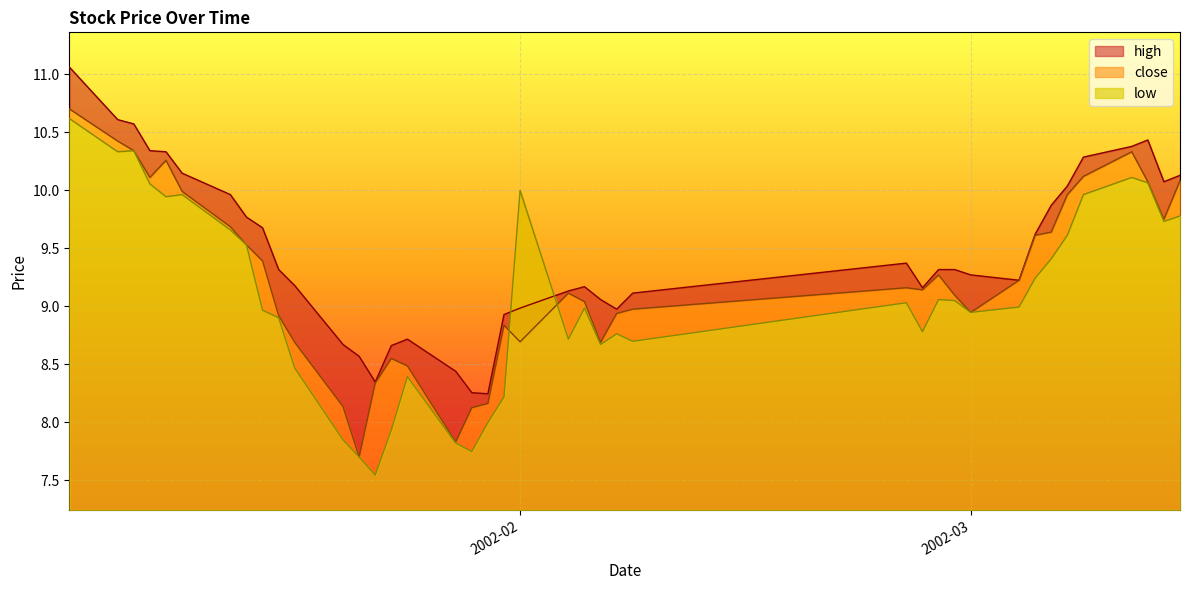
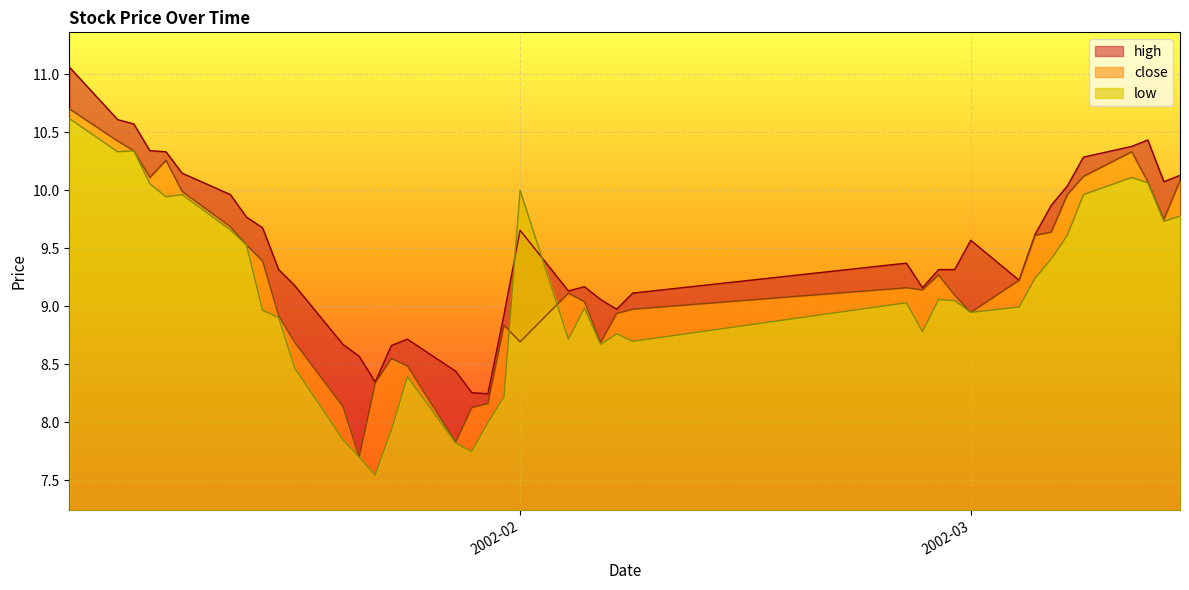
high, 2002-02: 8.98 -> 9.66
high, 2002-03: 9.27 -> 9.57
